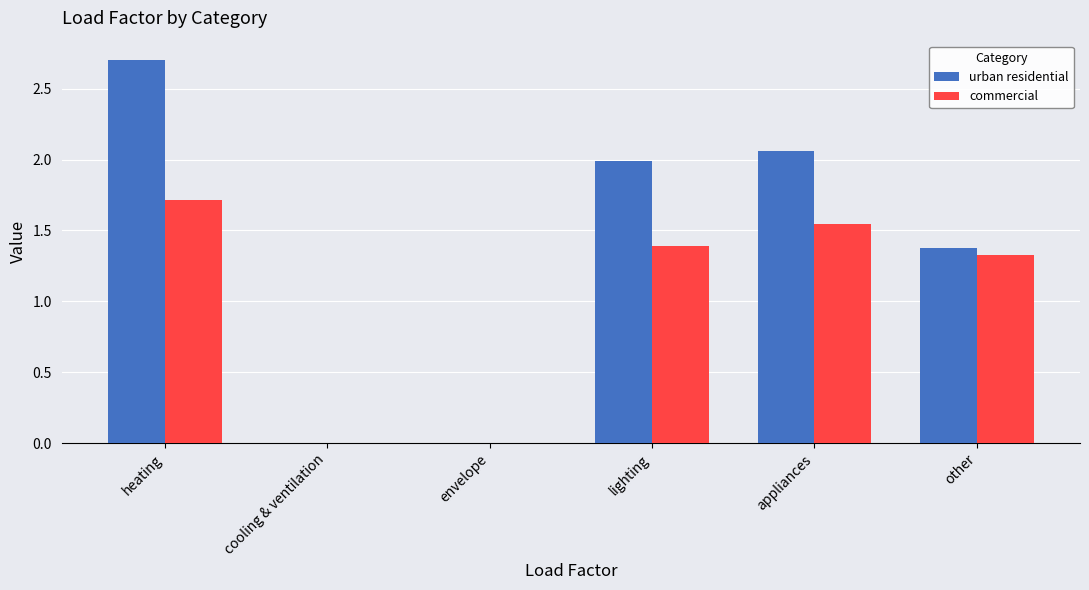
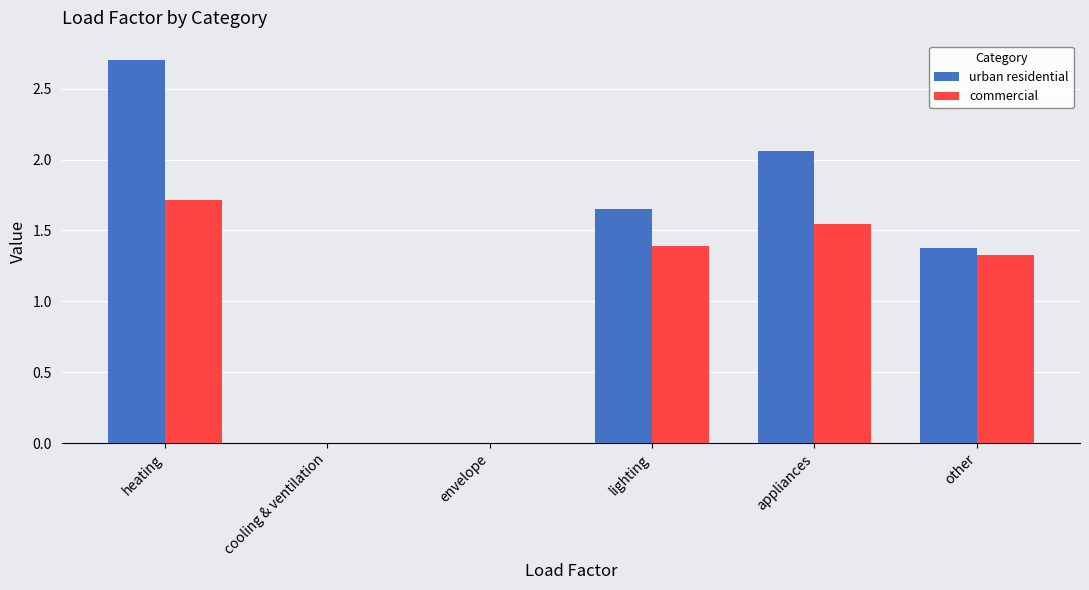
urban residential, lighting: 1.99 -> 1.65
